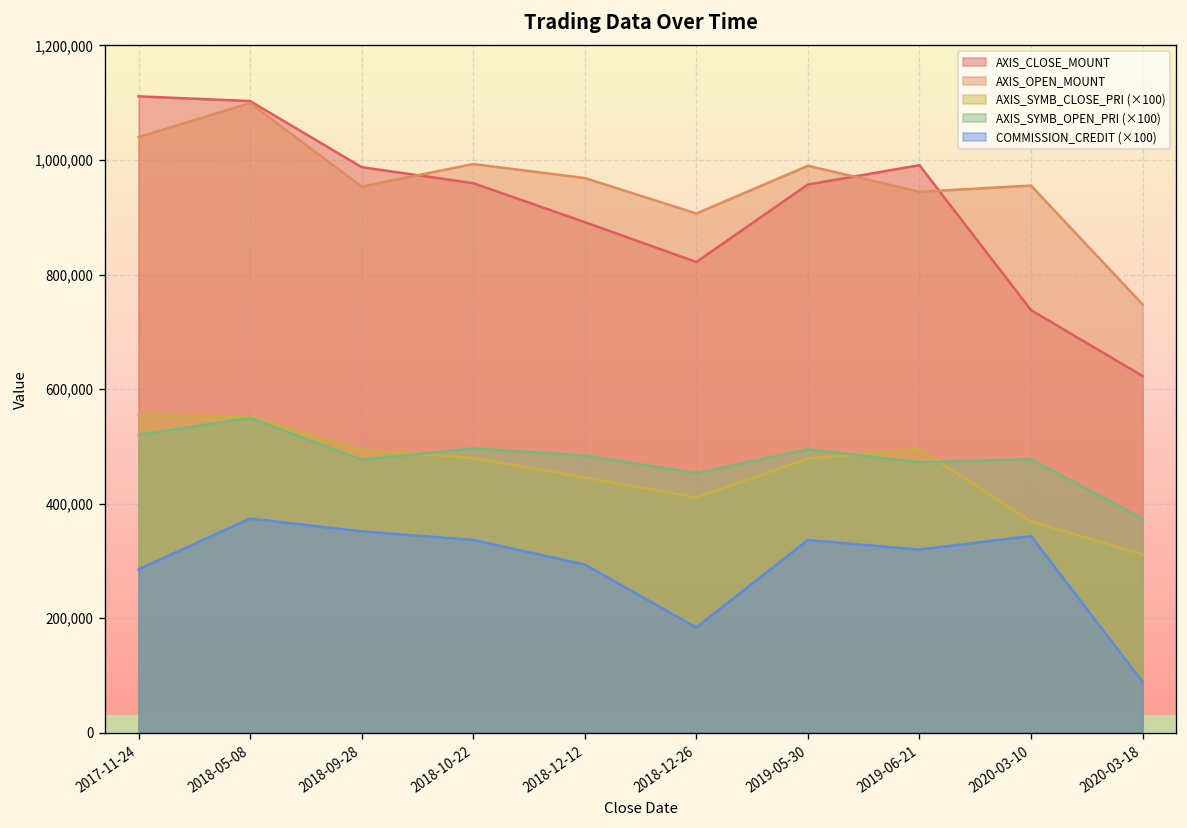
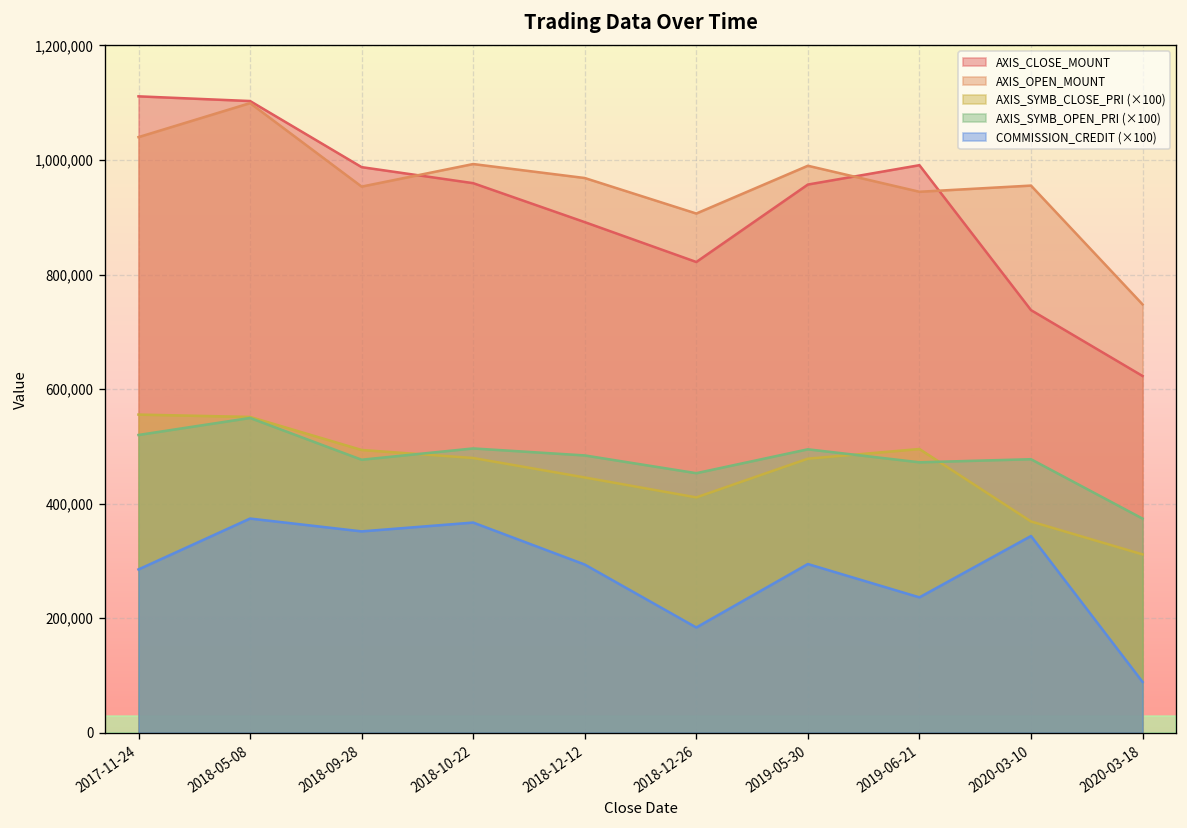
COMMISSION_CREDIT (×100), 2018-10-22: 340,000 -> 370,000
COMMISSION_CREDIT (×100), 2019-05-30: 340,000 -> 290,000
COMMISSION_CREDIT (×100), 2019-06-21: 320,000 -> 240,000
